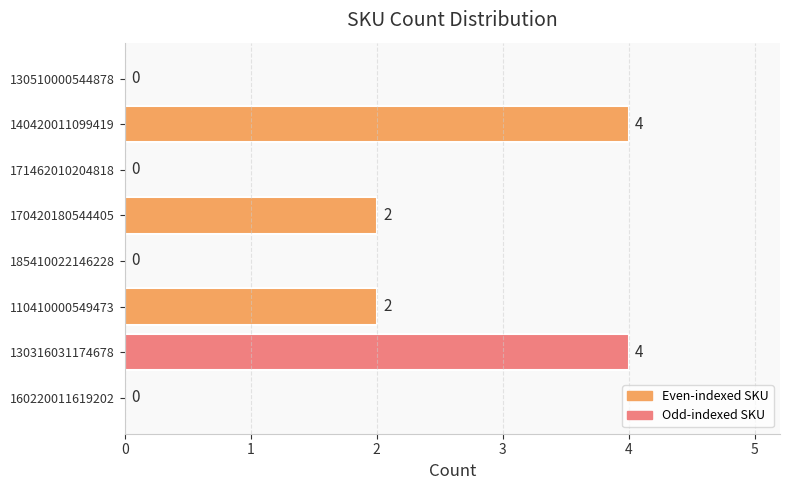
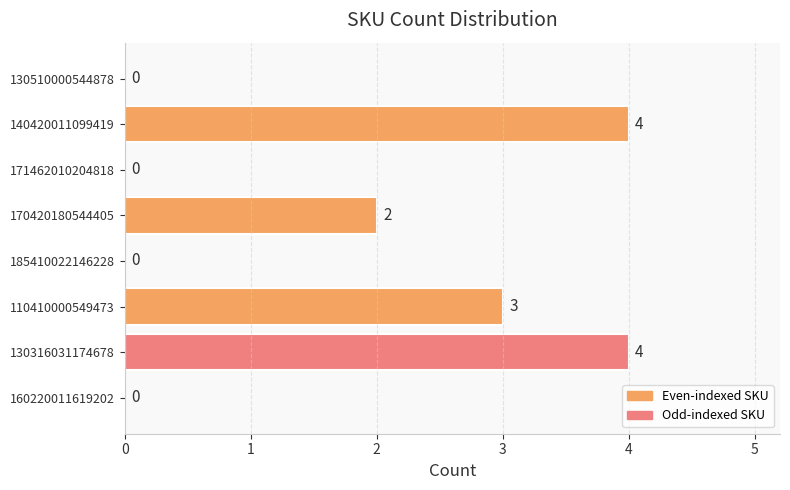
110410000549473: 2 -> 3
